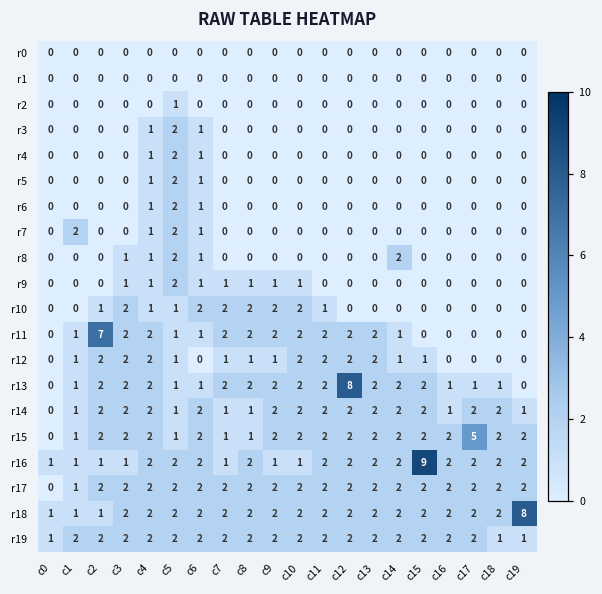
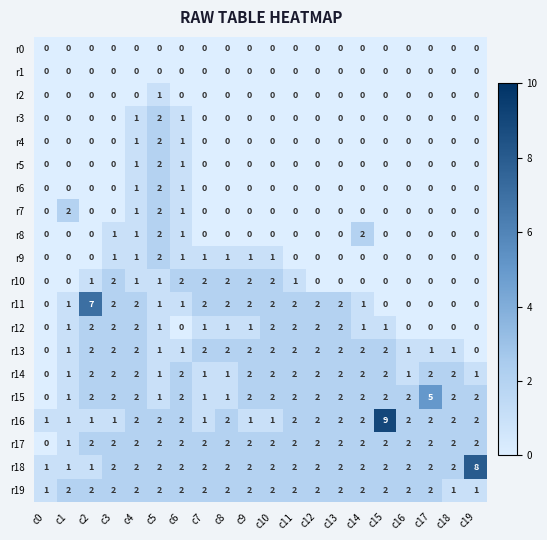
r13, c12: 8 -> 2
